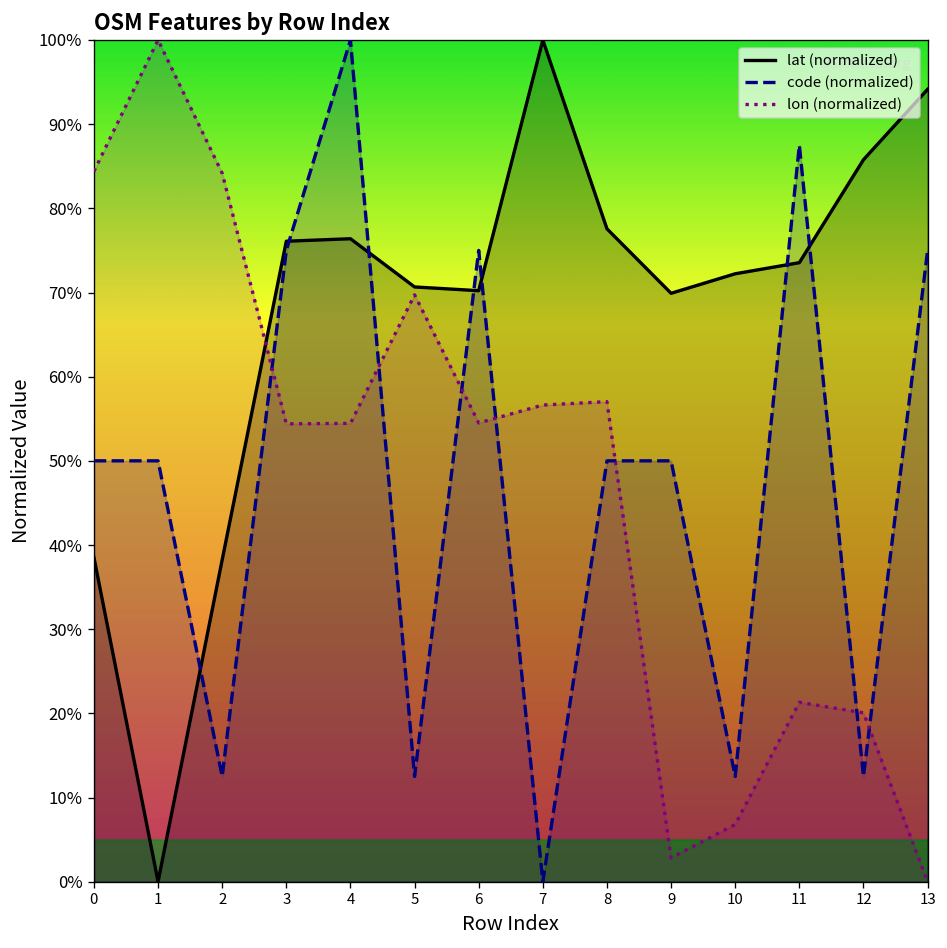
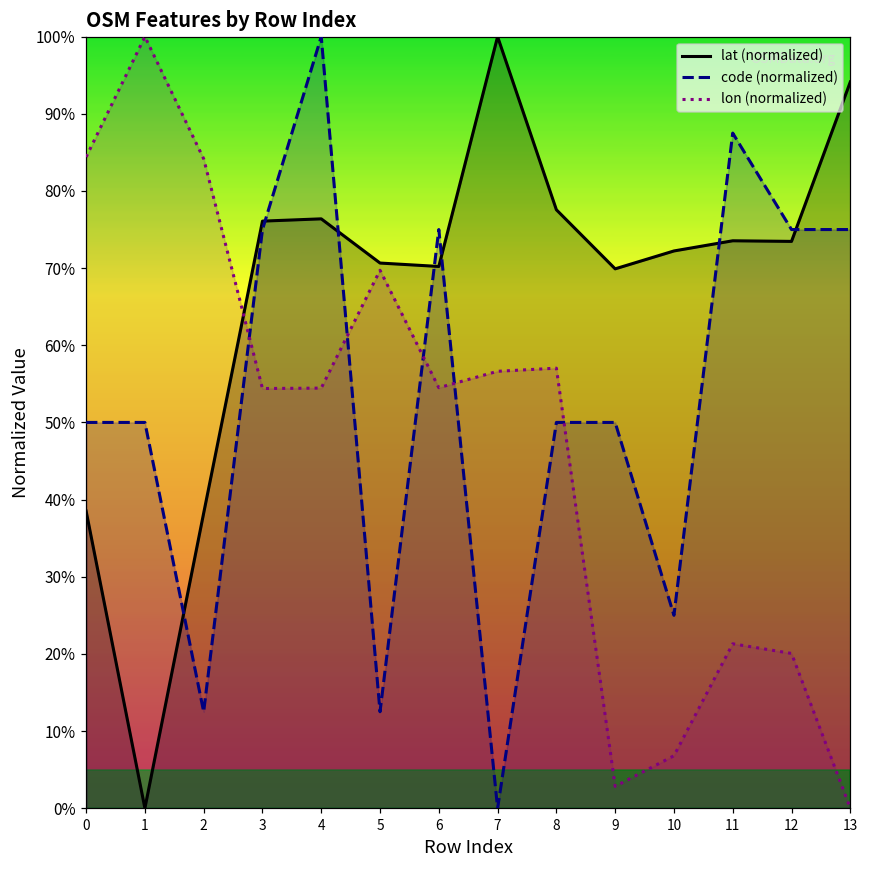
code (normalized), 10: 13% -> 25%
lat (normalized), 12: 86% -> 73%
code (normalized), 12: 13% -> 75%
